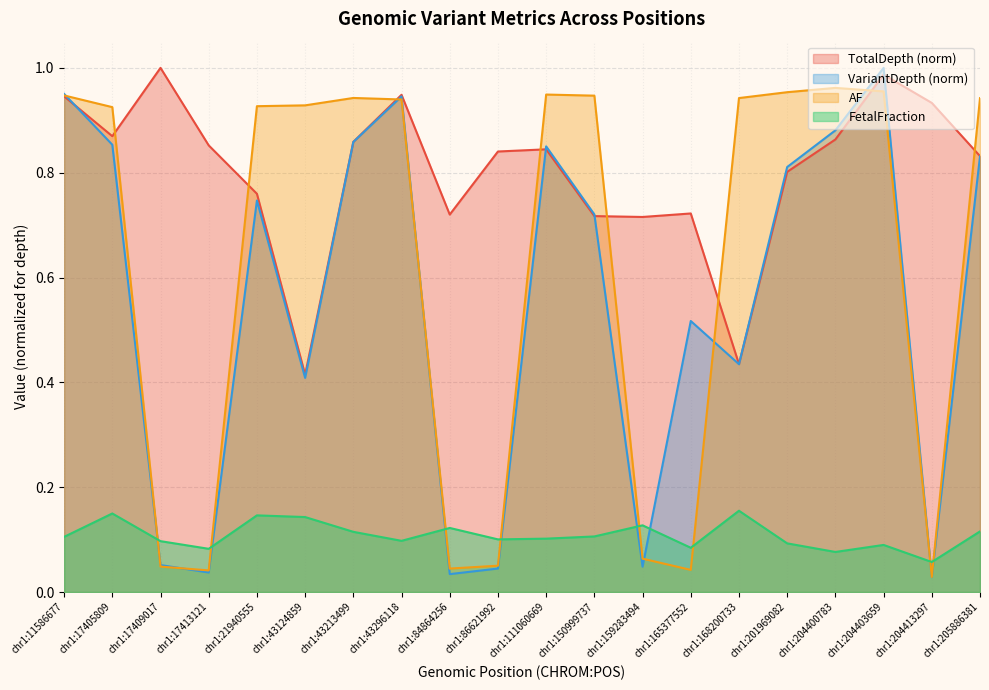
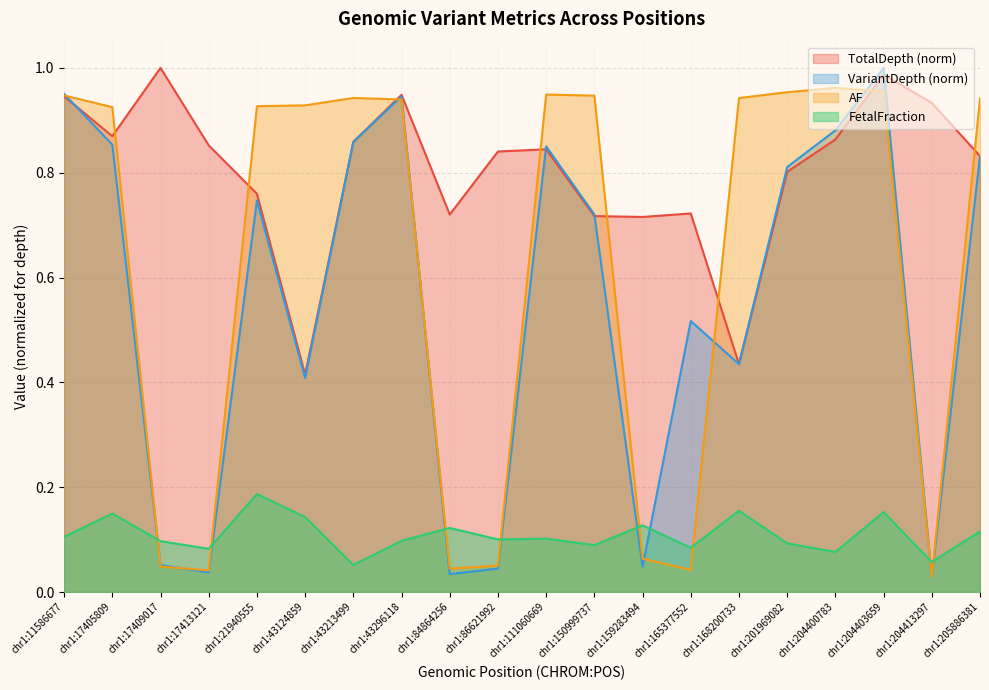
FetalFraction, chr1:21940555: 0.15 -> 0.19
FetalFraction, chr1:43213499: 0.11 -> 0.05
FetalFraction, chr1:150999737: 0.11 -> 0.09
FetalFraction, chr1:204403659: 0.09 -> 0.15
